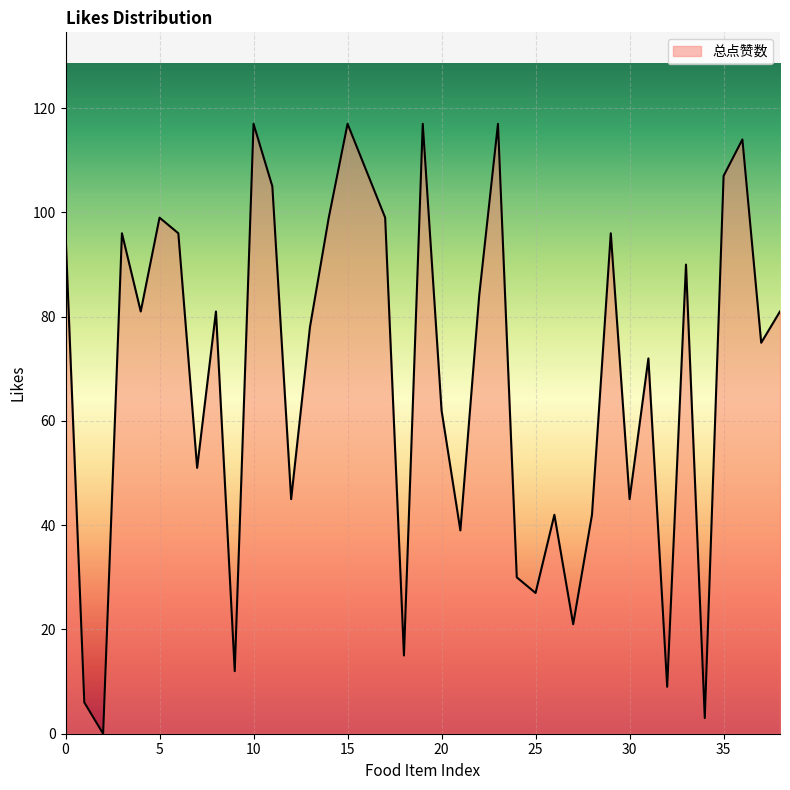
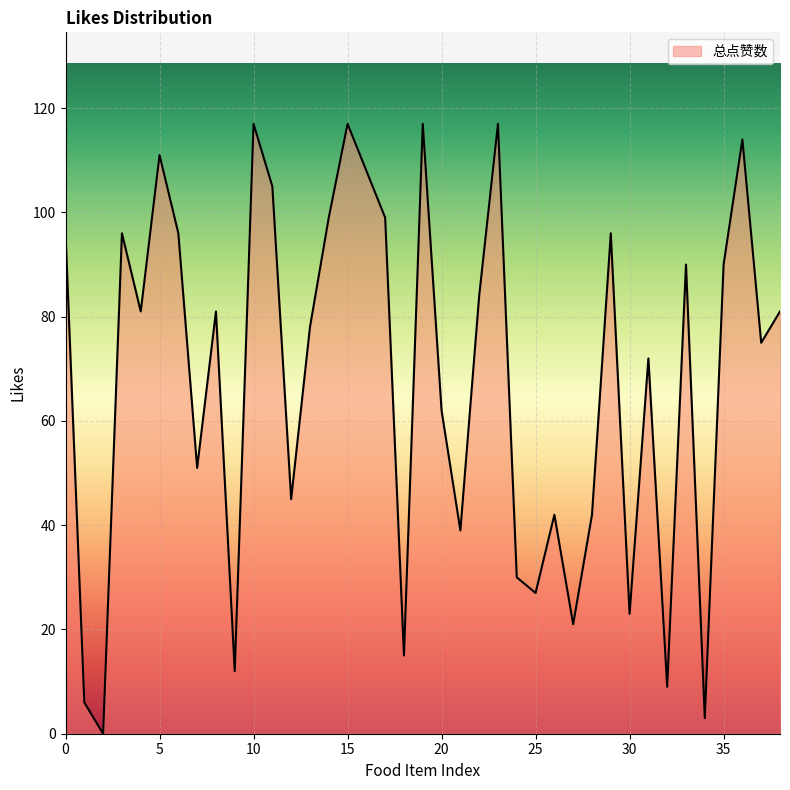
5: 99 -> 111
30: 45 -> 23
35: 107 -> 90
